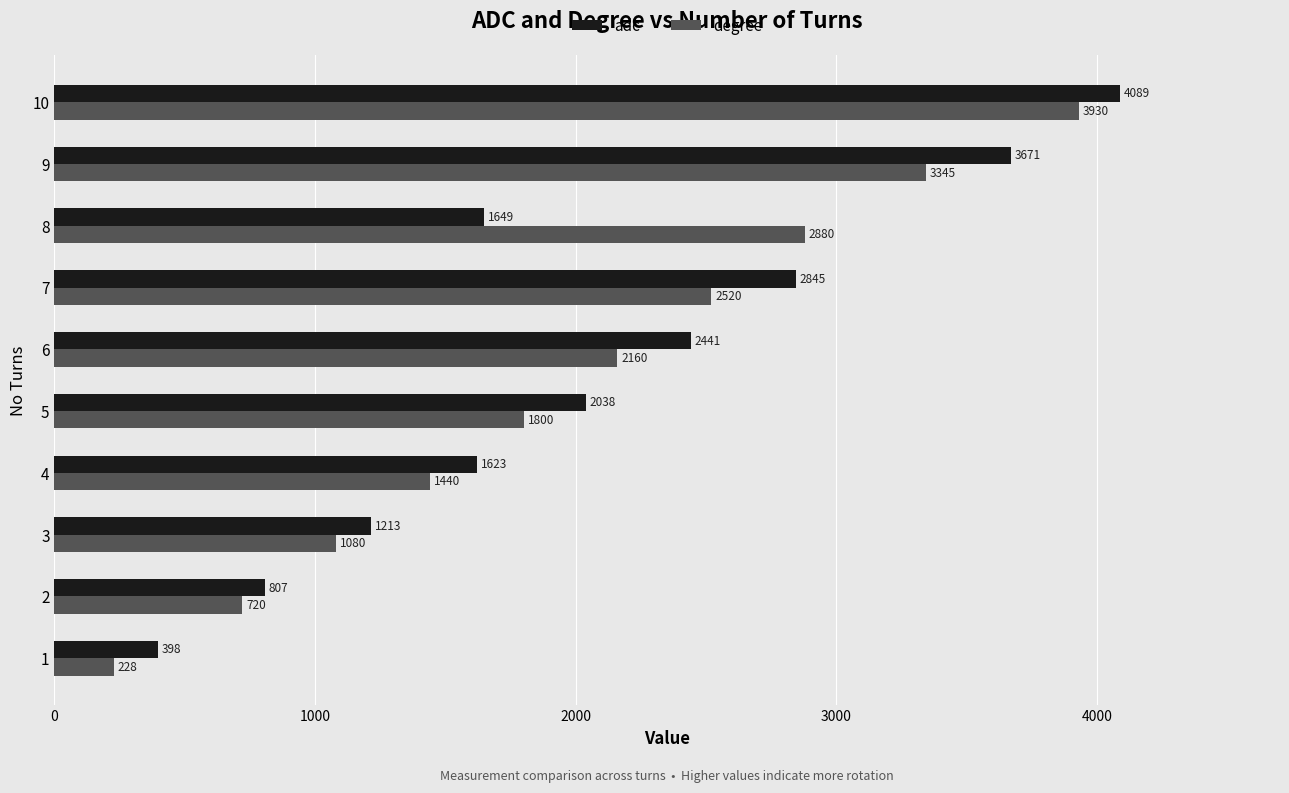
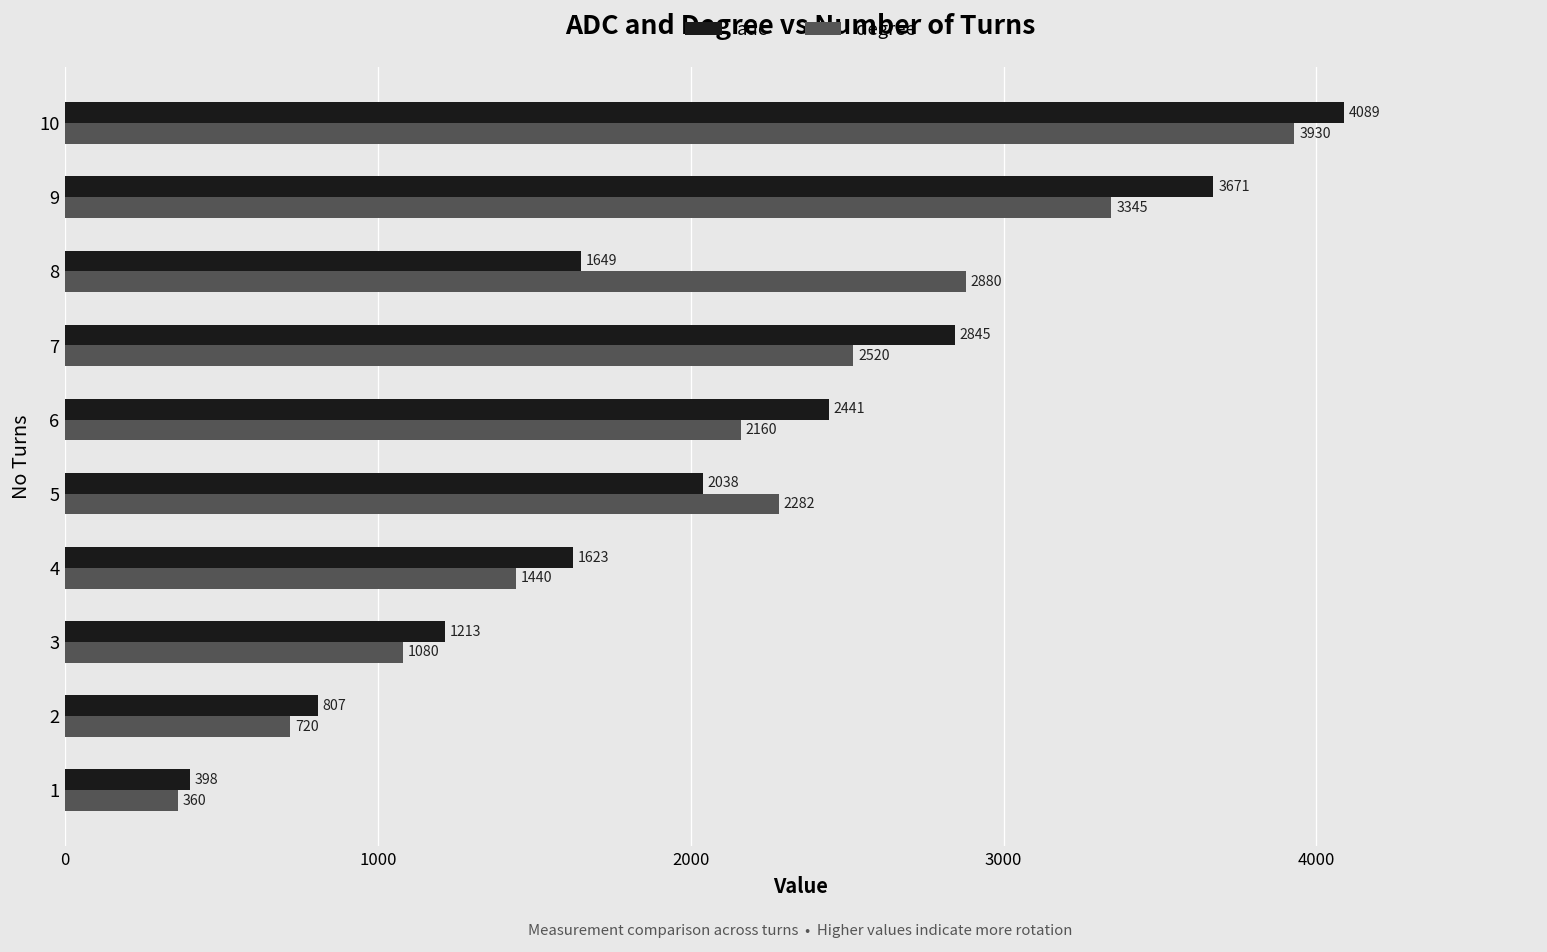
degree, 5: 1800 -> 2282
degree, 1: 228 -> 360
